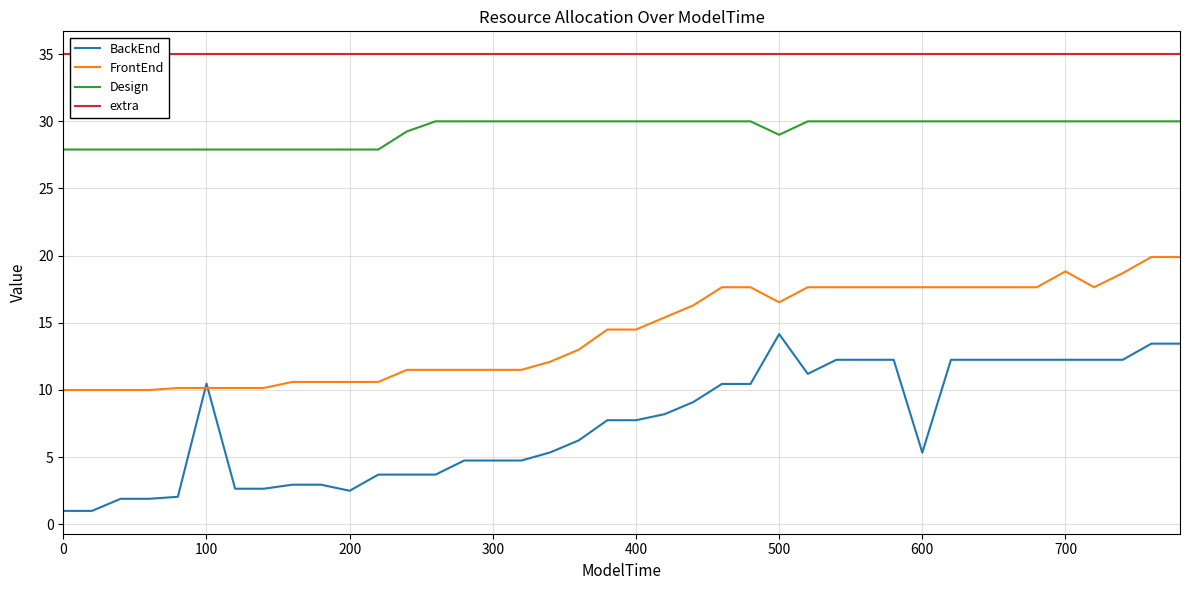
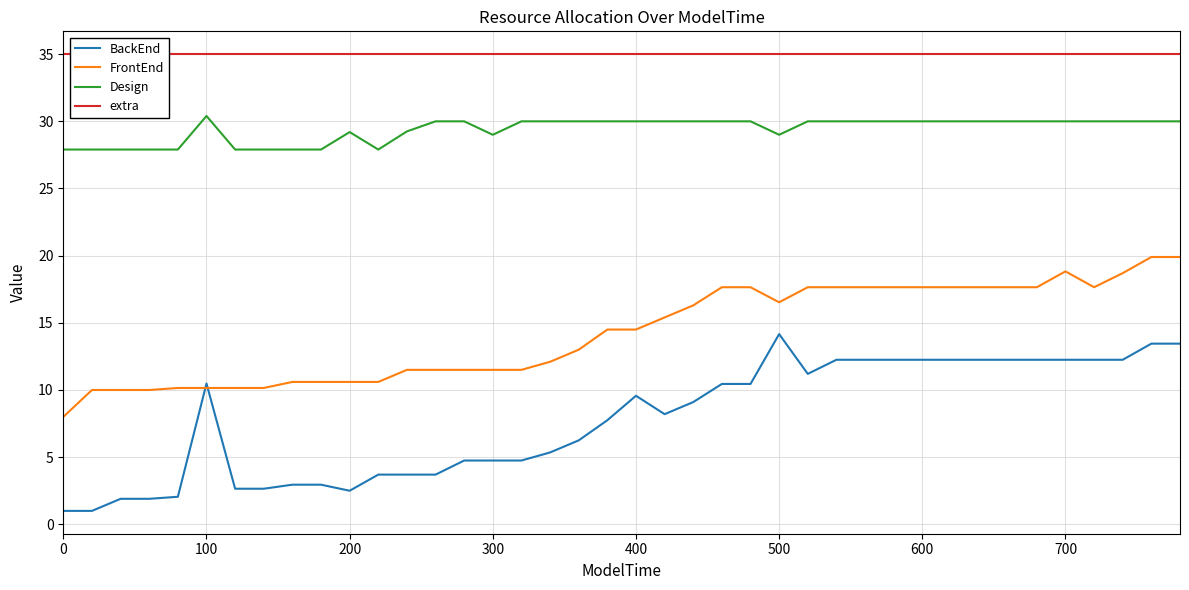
FrontEnd, 0: 10 -> 8
Design, 100: 27.9 -> 30.4
Design, 200: 27.9 -> 29.2
Design, 300: 30 -> 29
BackEnd, 400: 7.8 -> 9.6
BackEnd, 600: 5.3 -> 12.3
